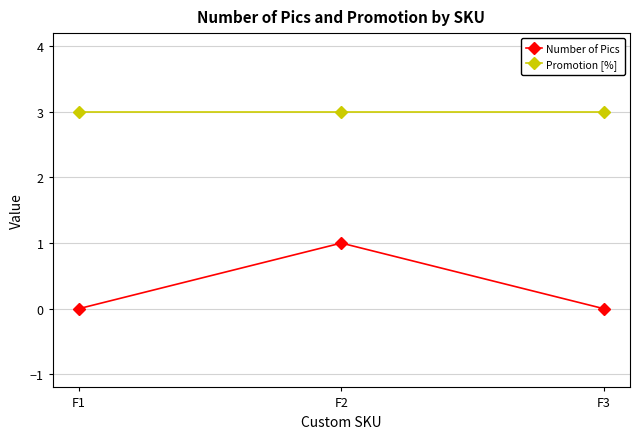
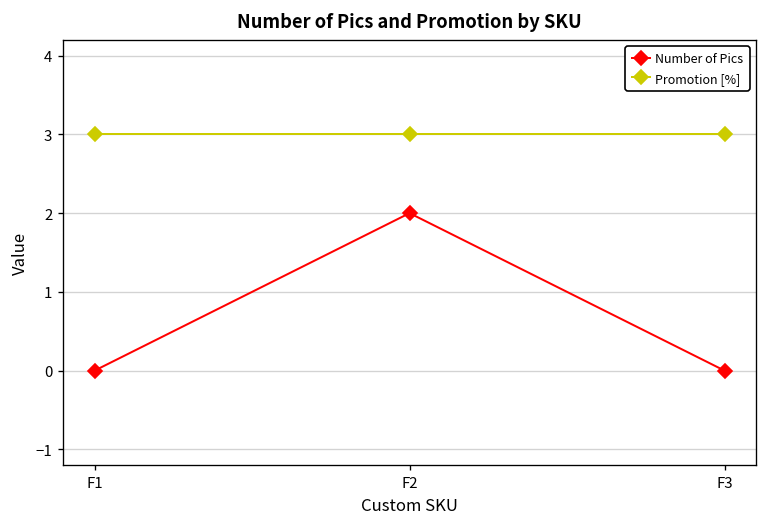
Number of Pics, F2: 1 -> 2
